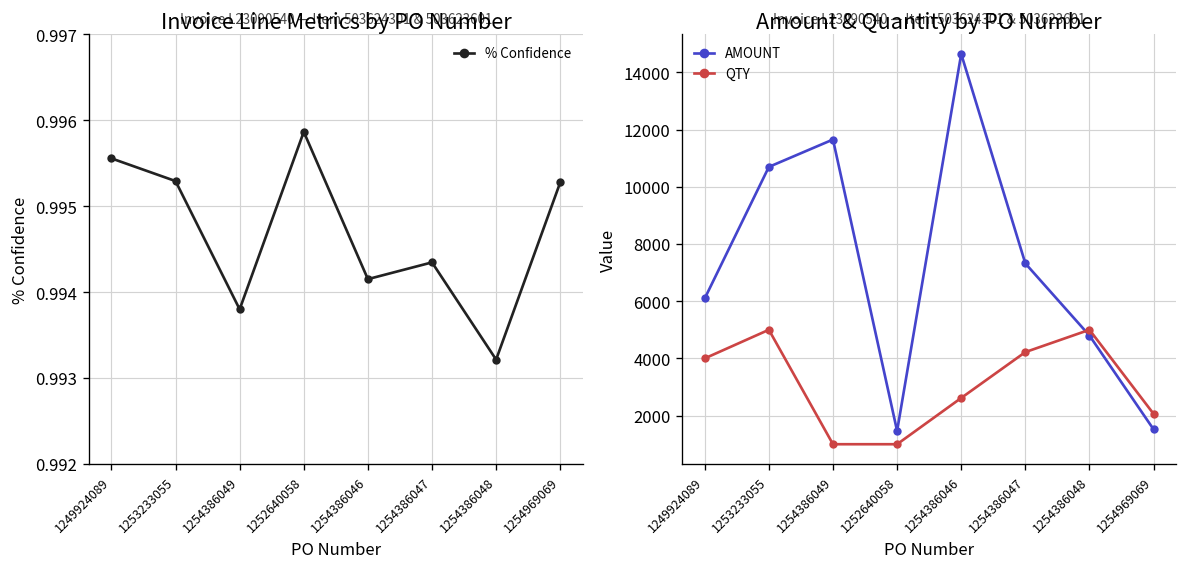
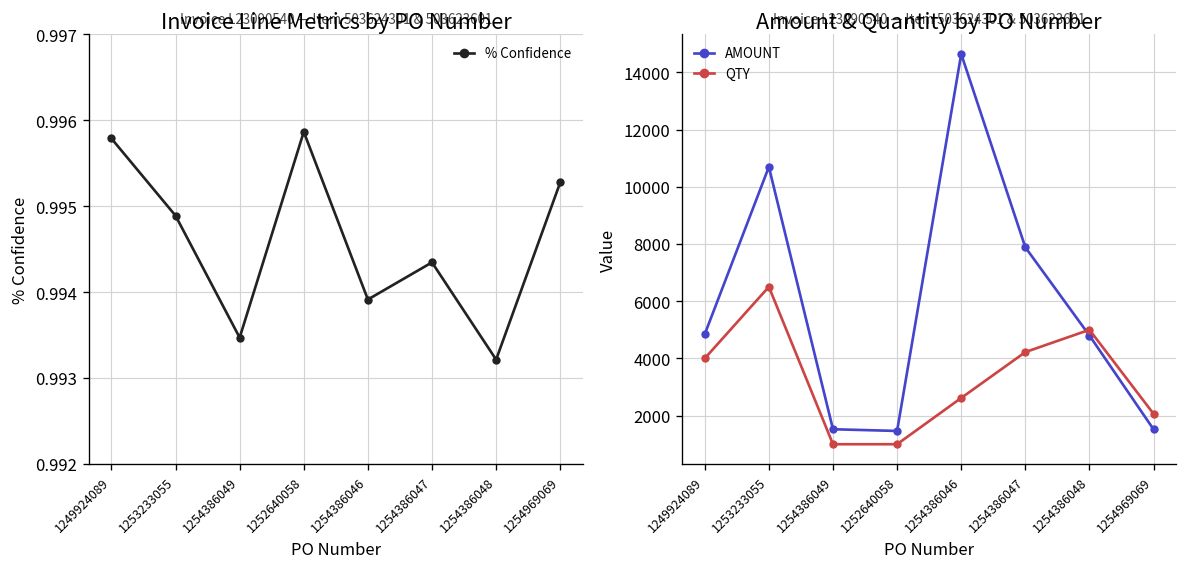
Invoice Line Metrics by PO Number, 1249924089: 0.9956 -> 0.9958
Invoice Line Metrics by PO Number, 1253233055: 0.9953 -> 0.9949
Invoice Line Metrics by PO Number, 1254386049: 0.9938 -> 0.9935
Invoice Line Metrics by PO Number, 1254386046: 0.9942 -> 0.9939
Amount & Quantity by PO Number, AMOUNT, 1249924089: 6100 -> 4800
Amount & Quantity by PO Number, QTY, 1253233055: 5000 -> 6500
Amount & Quantity by PO Number, AMOUNT, 1254386049: 11700 -> 1500
Amount & Quantity by PO Number, AMOUNT, 1254386047: 7300 -> 7900
